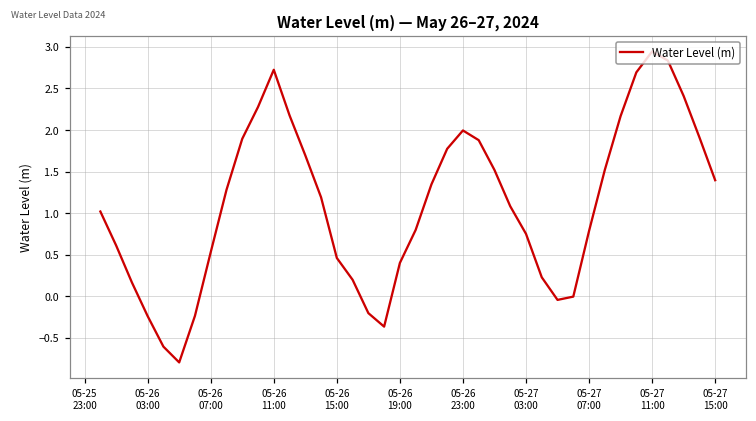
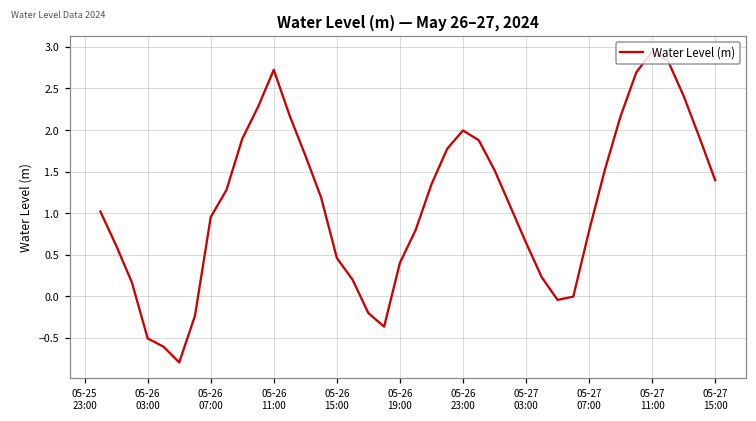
05-26 03:00: -0.2 -> -0.5
05-26 07:00: 0.5 -> 1.0
05-27 03:00: 0.7 -> 0.6
